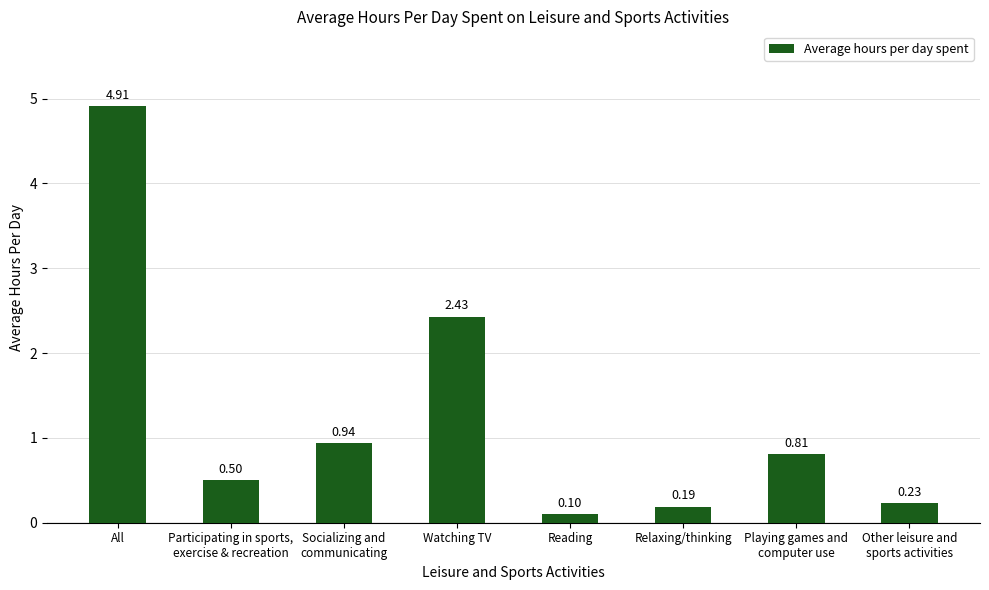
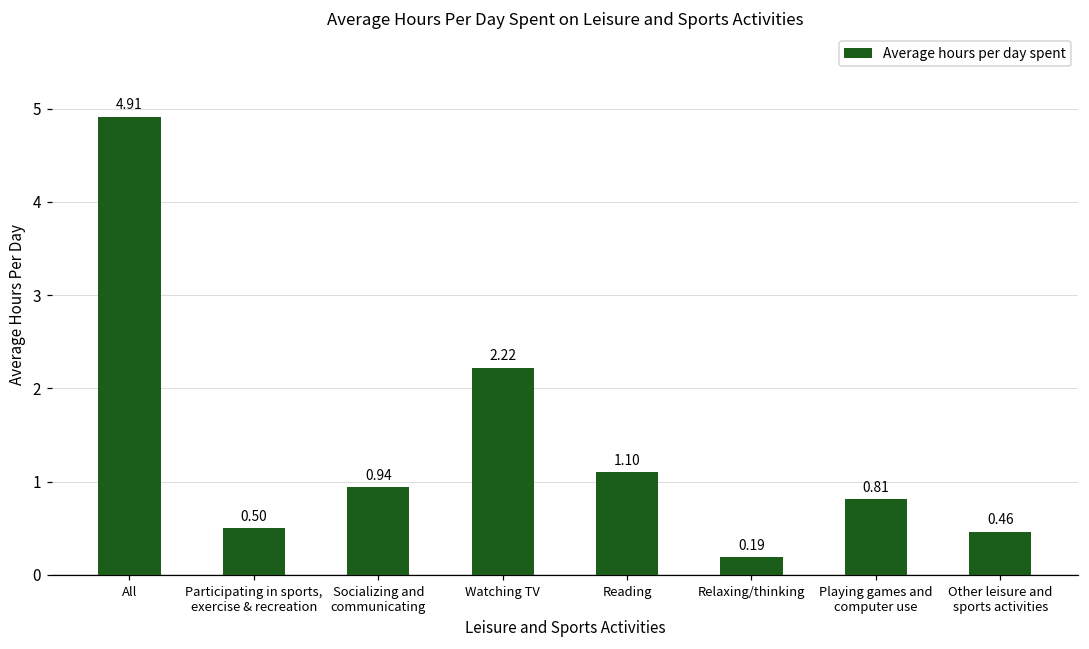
Watching TV: 2.43 -> 2.22
Reading: 0.10 -> 1.10
Other leisure and sports activities: 0.23 -> 0.46
